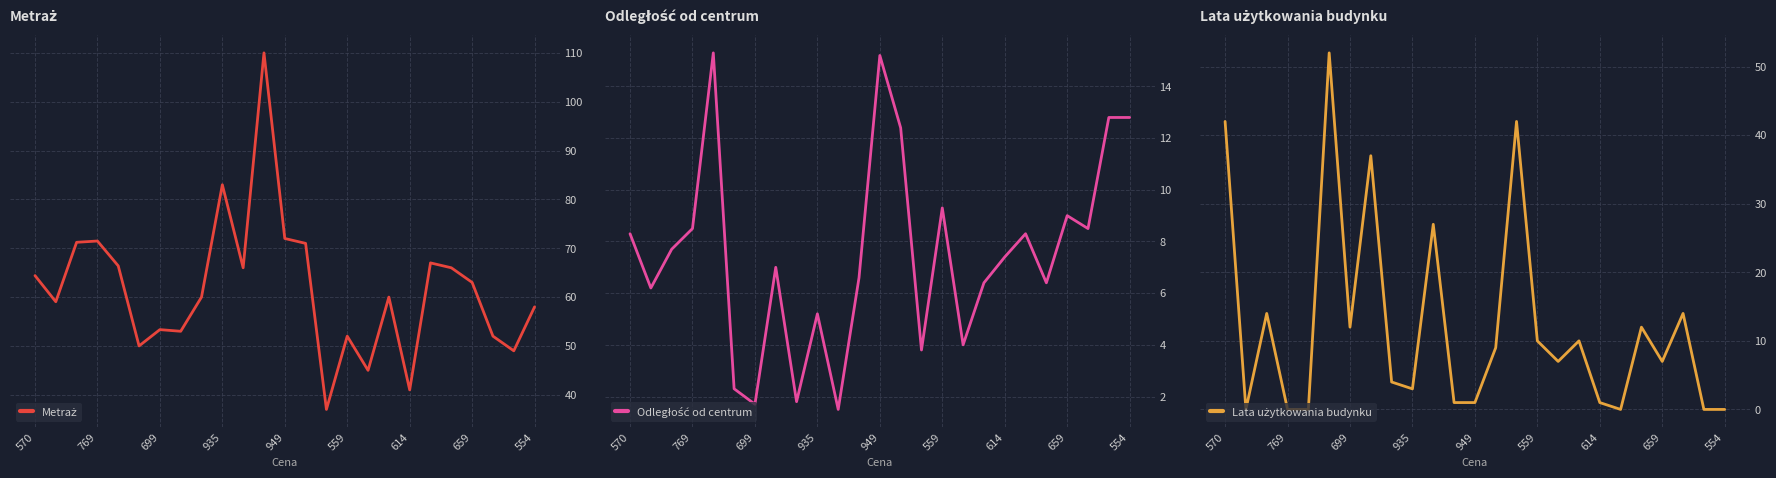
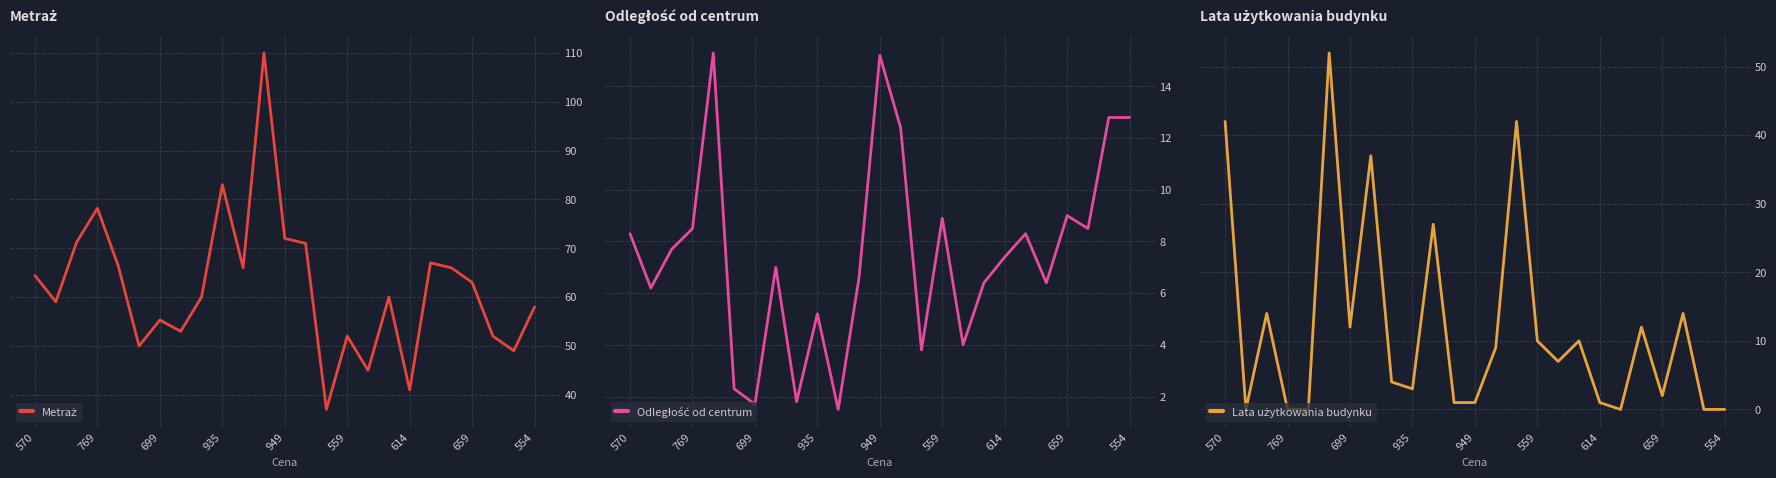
Metraż, 769: 71 -> 78
Metraż, 699: 53 -> 55
Odległość od centrum, 559: 9.3 -> 8.9
Lata użytkowania budynku, 659: 7 -> 2
